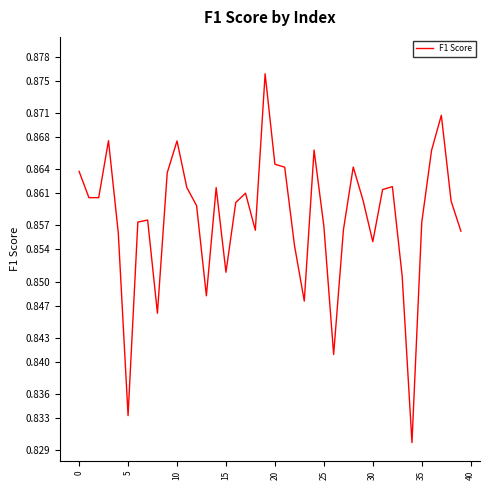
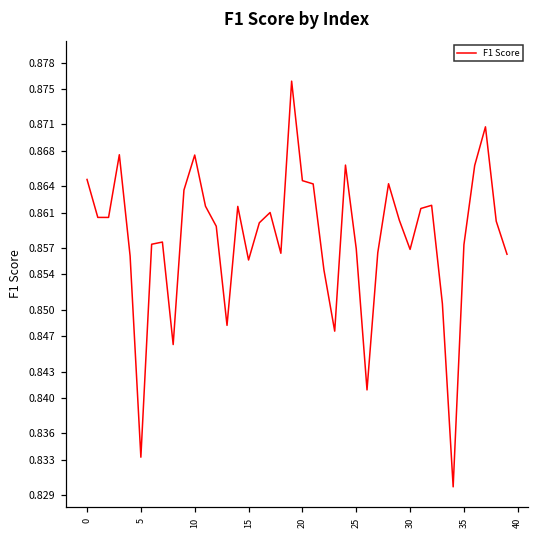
0: 0.864 -> 0.865
15: 0.851 -> 0.856
30: 0.855 -> 0.857
